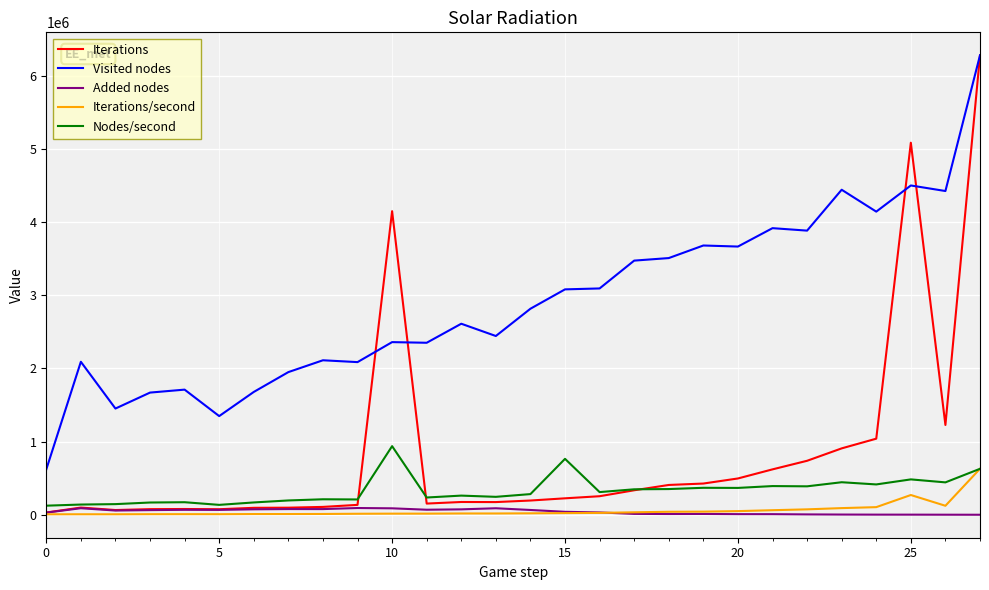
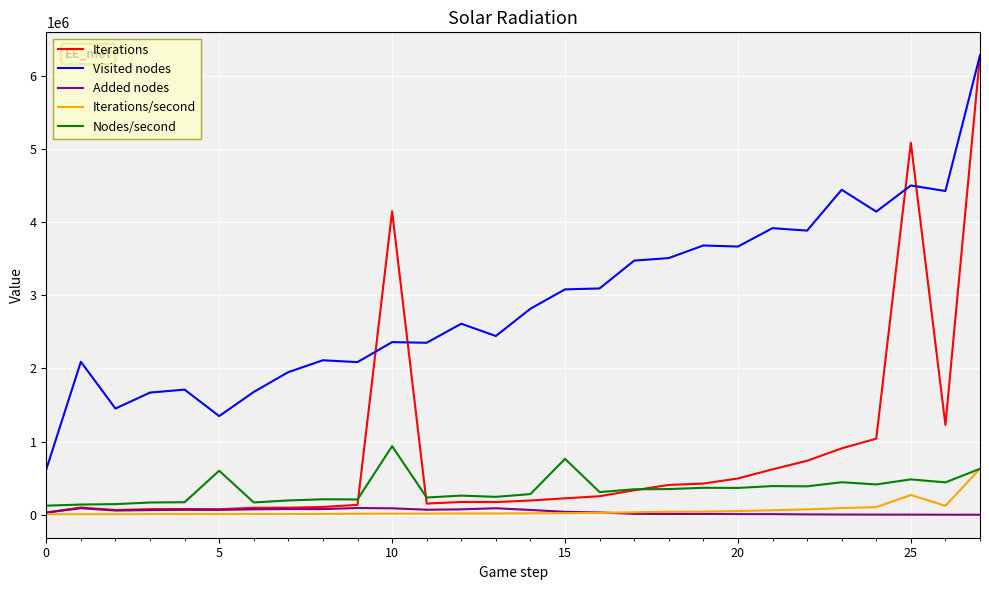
Nodes/second, 5: 100000 -> 600000
